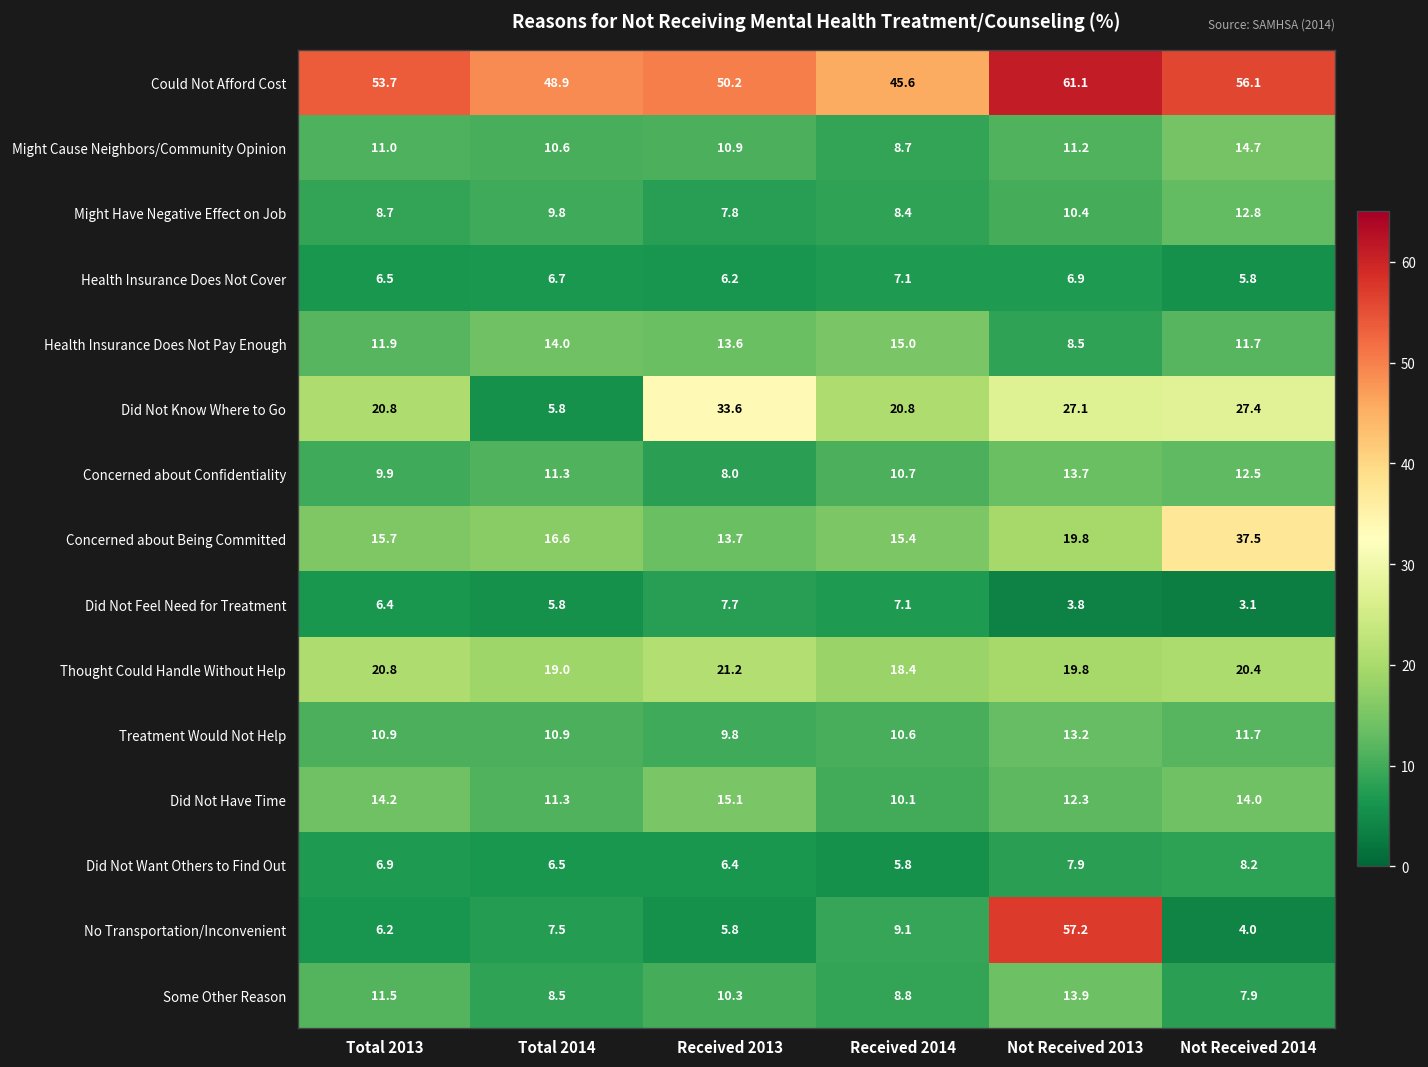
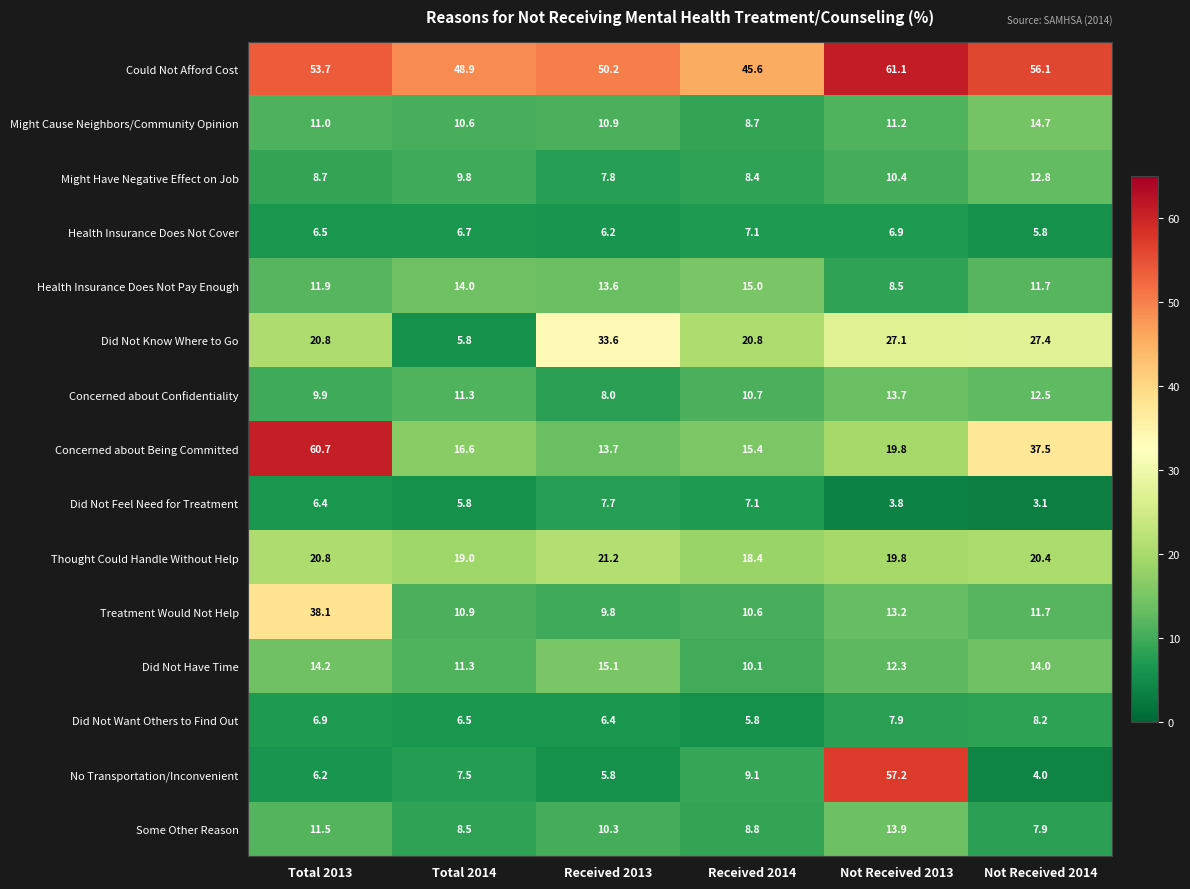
Concerned about Being Committed, Total 2013: 15.7 -> 60.7
Treatment Would Not Help, Total 2013: 10.9 -> 38.1
